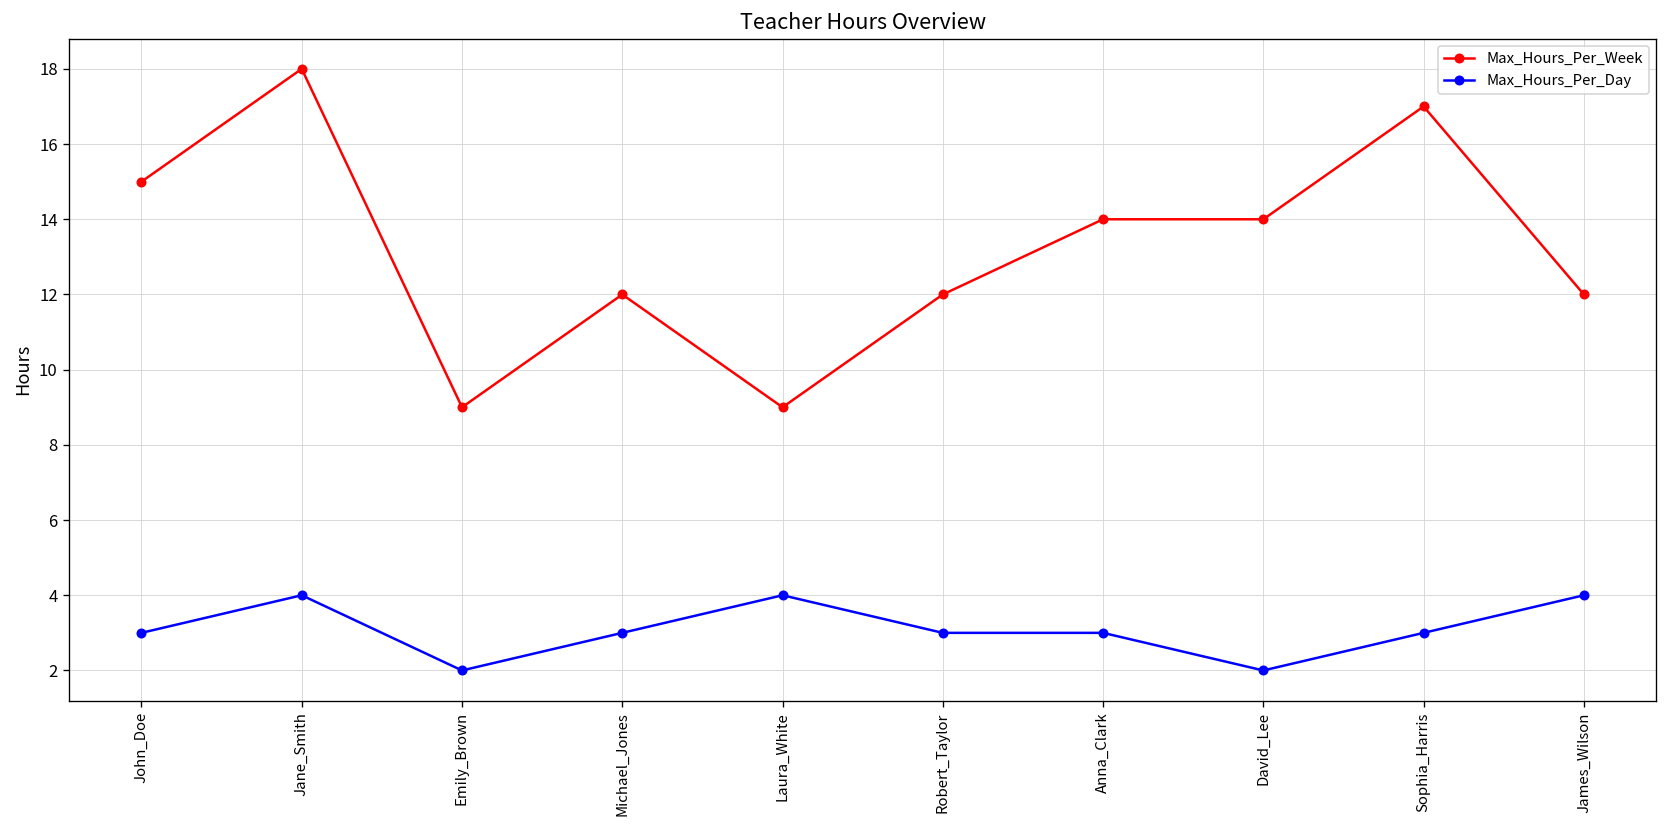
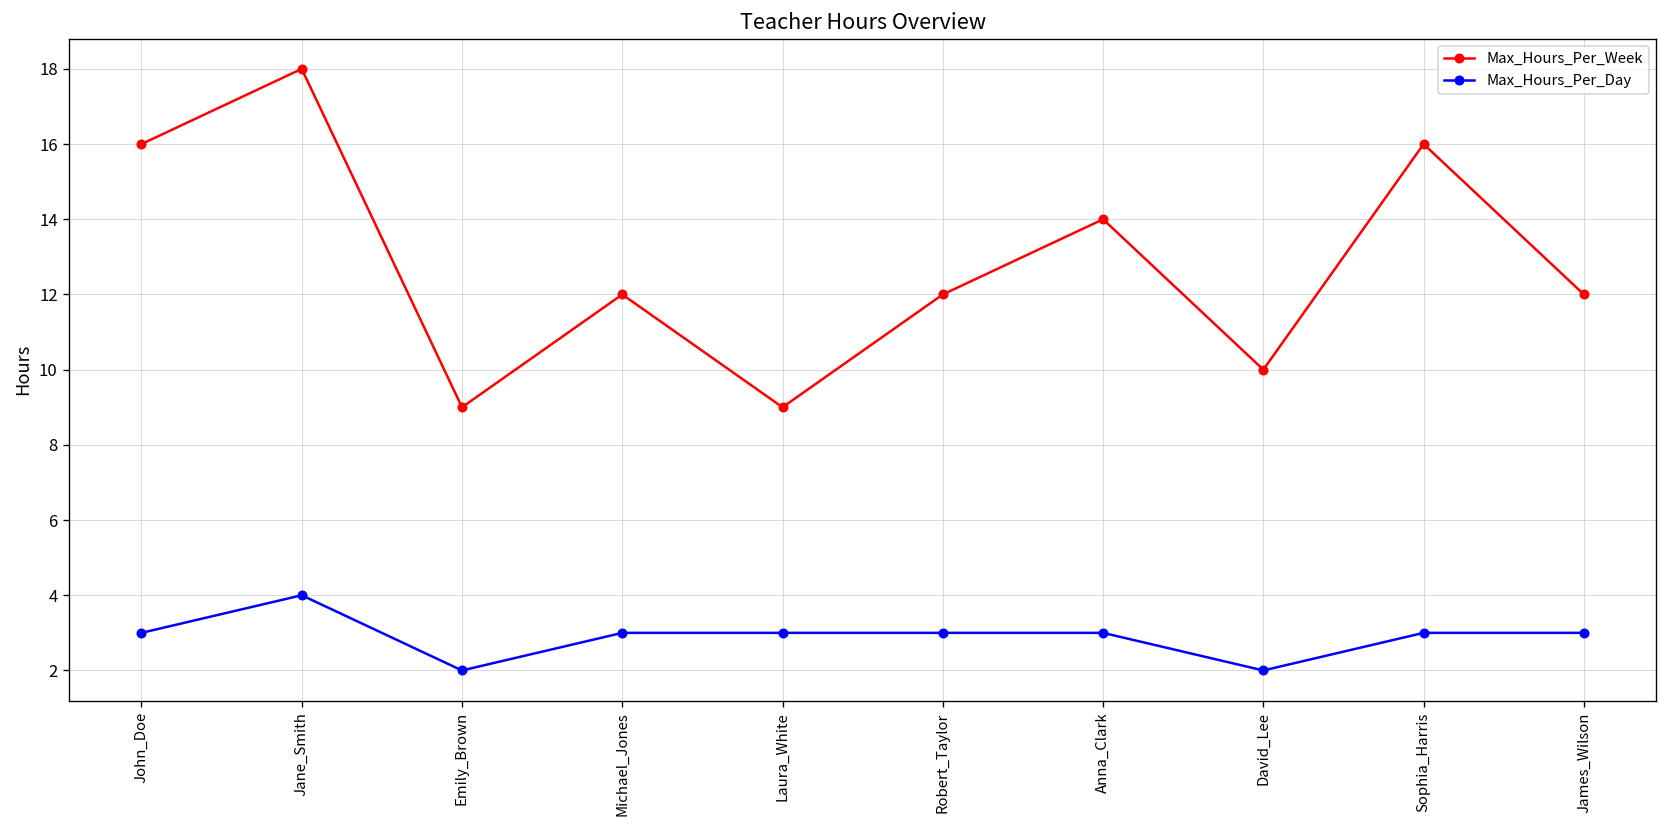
Max_Hours_Per_Week, John_Doe: 15 -> 16
Max_Hours_Per_Day, Laura_White: 4 -> 3
Max_Hours_Per_Week, David_Lee: 14 -> 10
Max_Hours_Per_Week, Sophia_Harris: 17 -> 16
Max_Hours_Per_Day, James_Wilson: 4 -> 3
